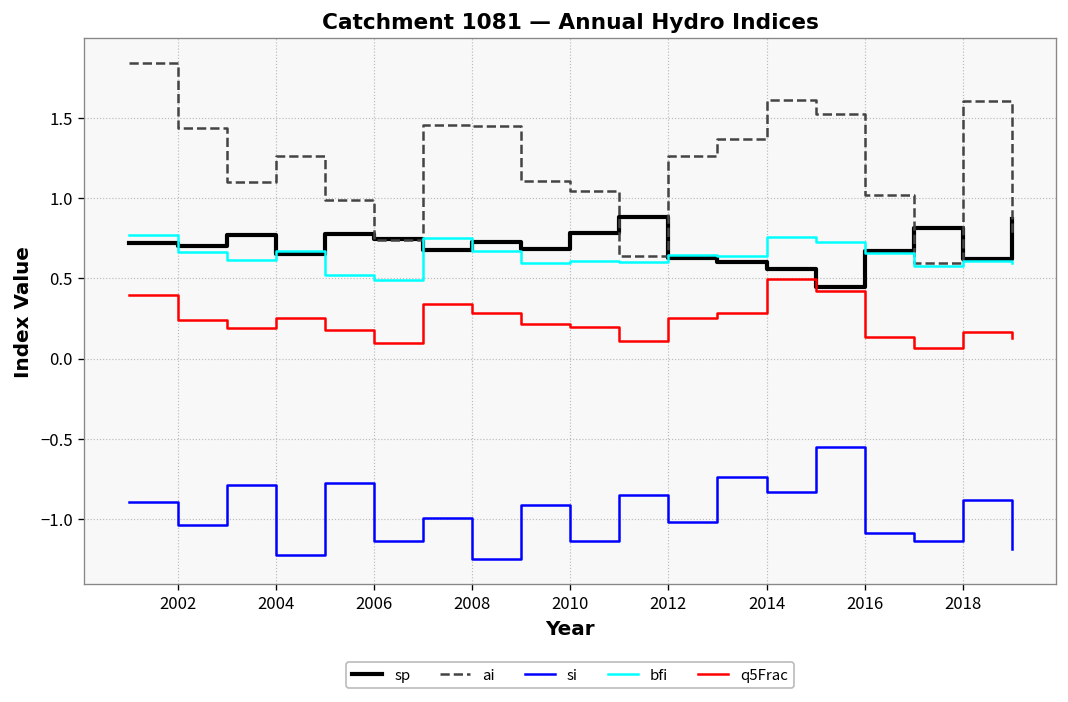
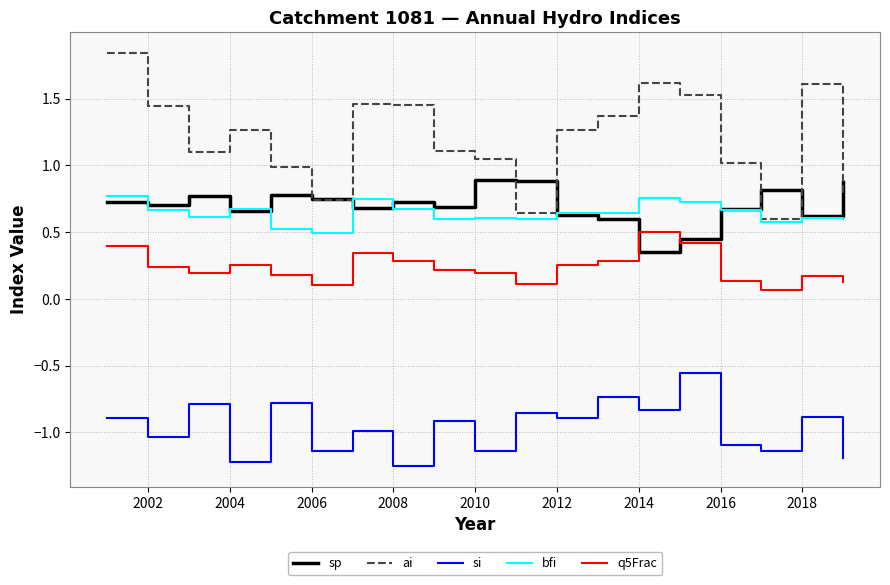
sp, 2010: 0.78 -> 0.89
si, 2012: -1.02 -> -0.89
sp, 2014: 0.56 -> 0.35
